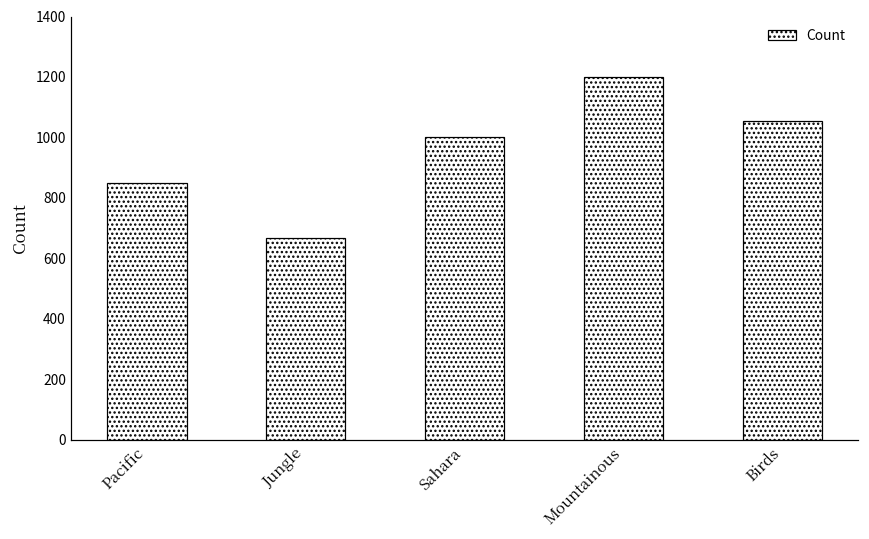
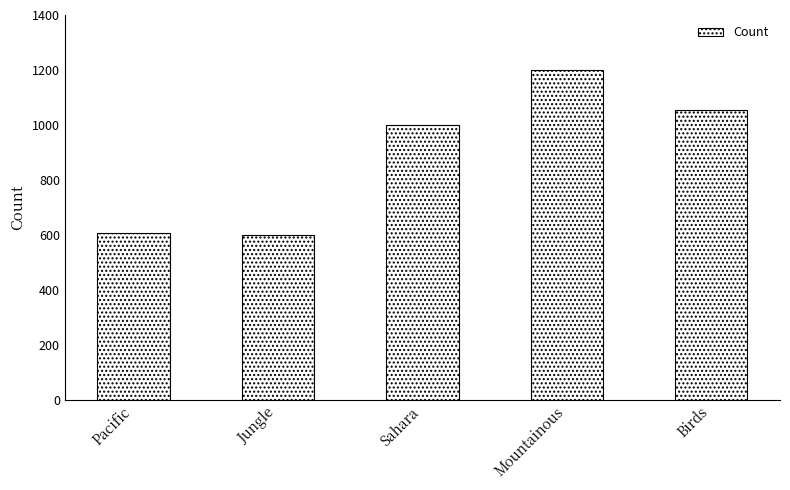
Pacific: 850 -> 610
Jungle: 670 -> 600
